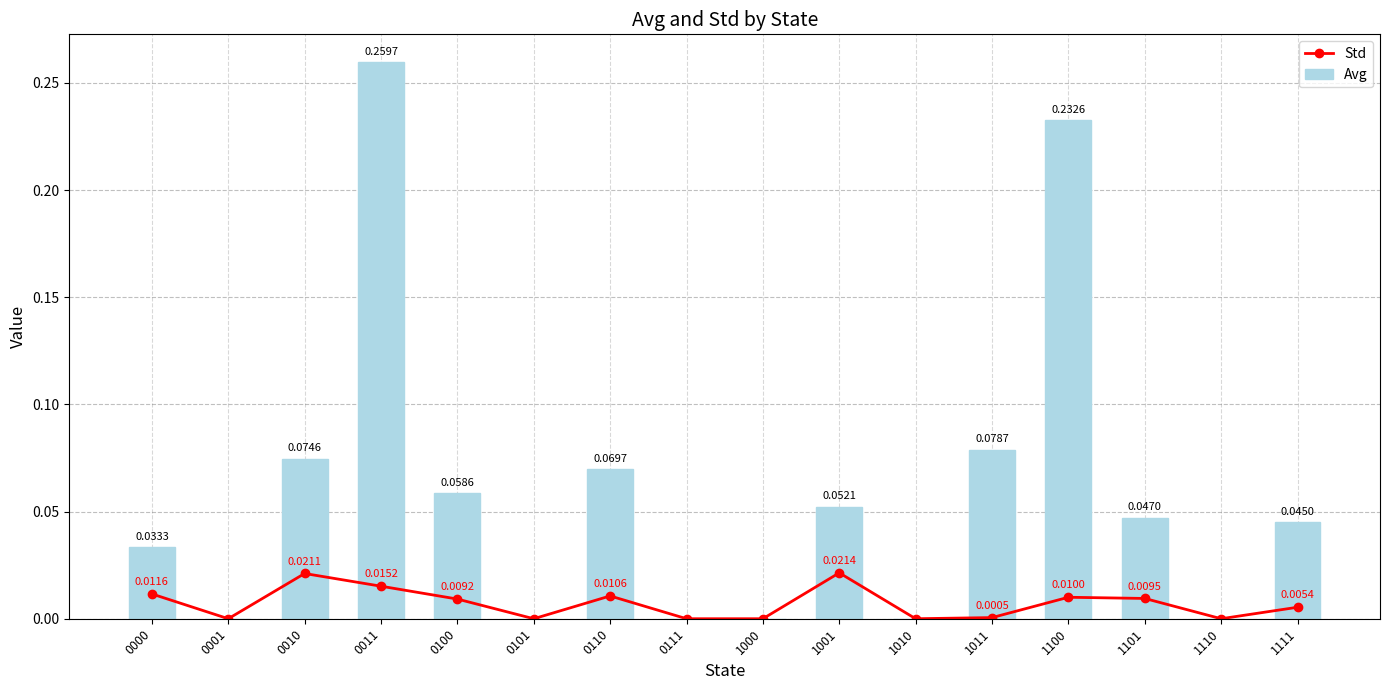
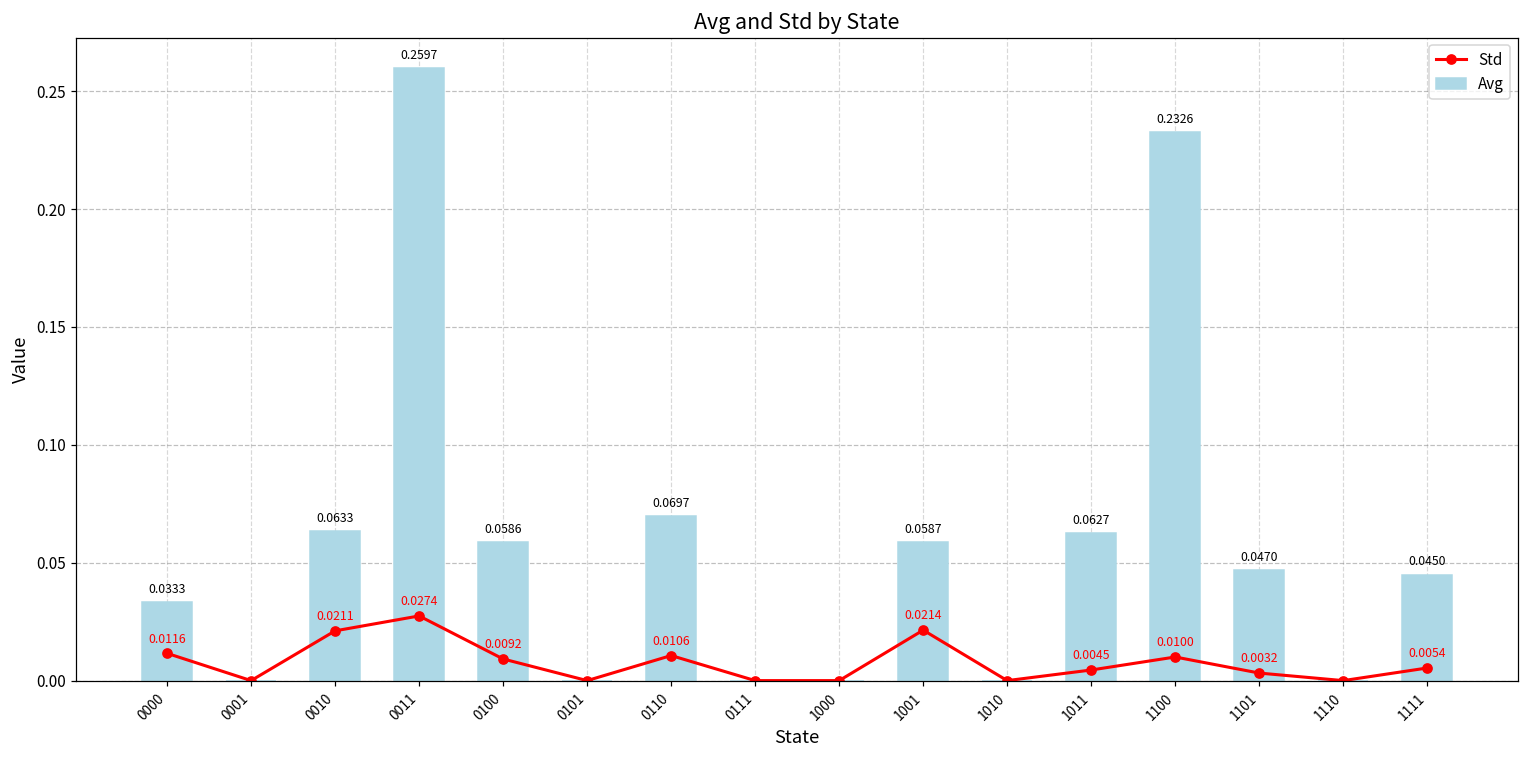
Avg, 0010: 0.0746 -> 0.0633
Std, 0011: 0.0152 -> 0.0274
Avg, 1001: 0.0521 -> 0.0587
Std, 1011: 0.0005 -> 0.0045
Avg, 1011: 0.0787 -> 0.0627
Std, 1101: 0.0095 -> 0.0032
